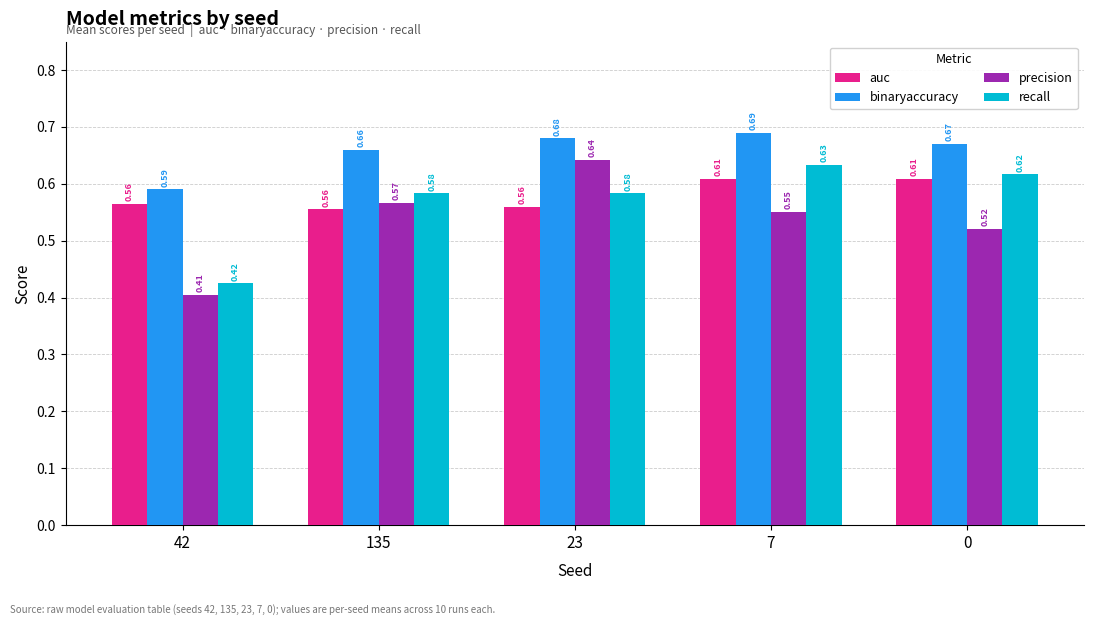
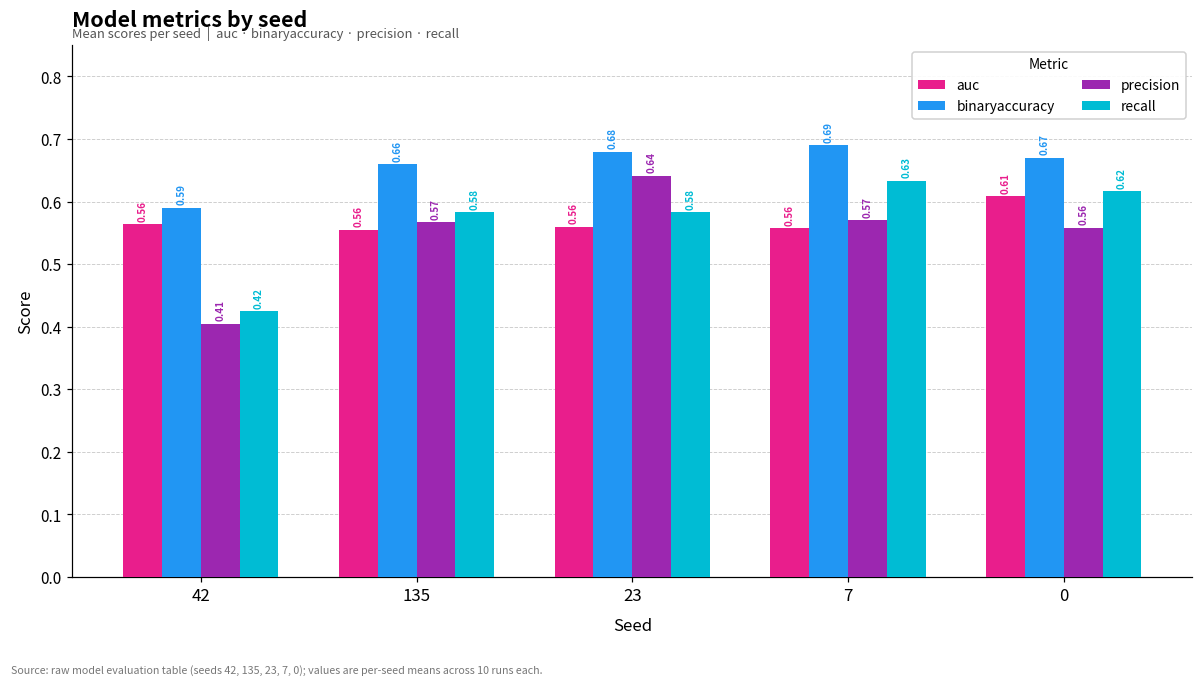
auc, 7: 0.61 -> 0.56
precision, 7: 0.55 -> 0.57
precision, 0: 0.52 -> 0.56
